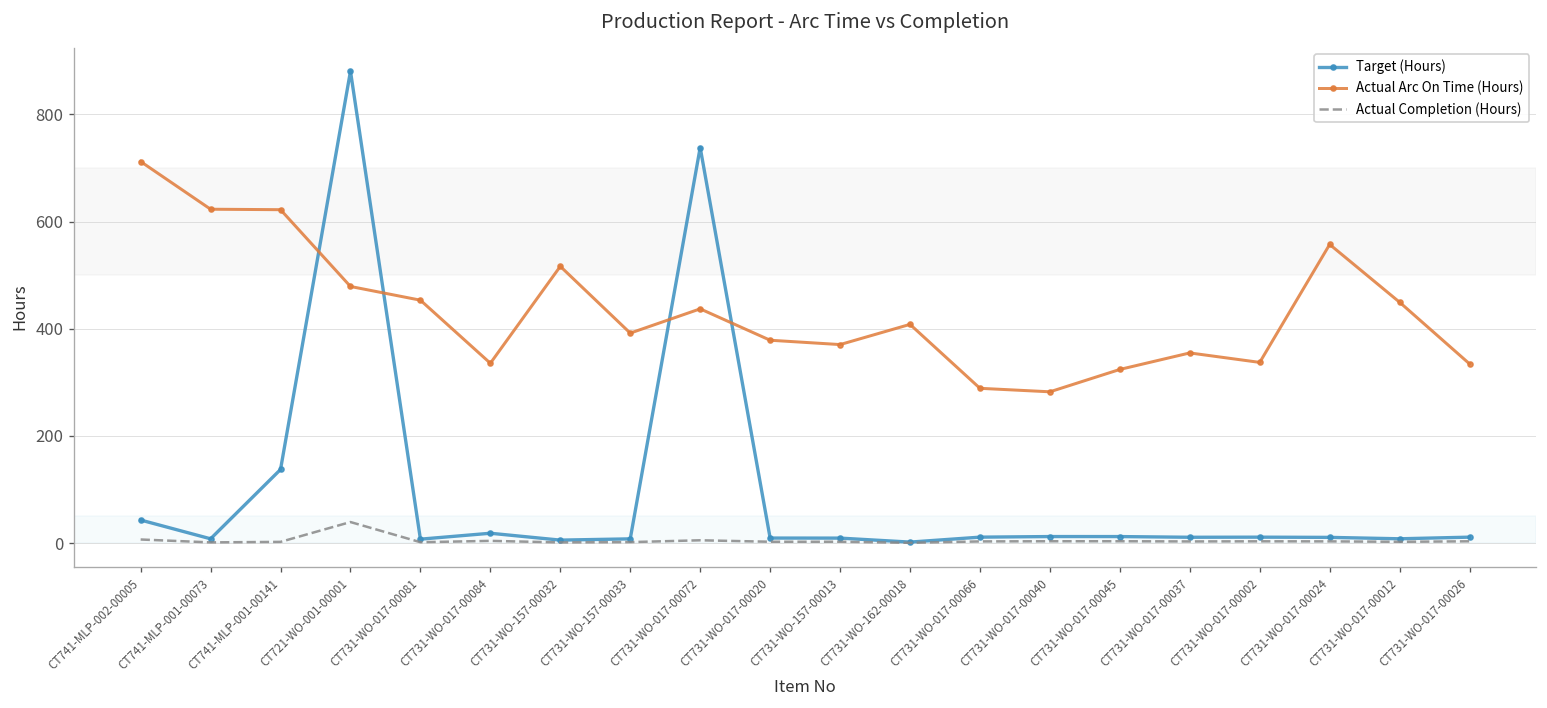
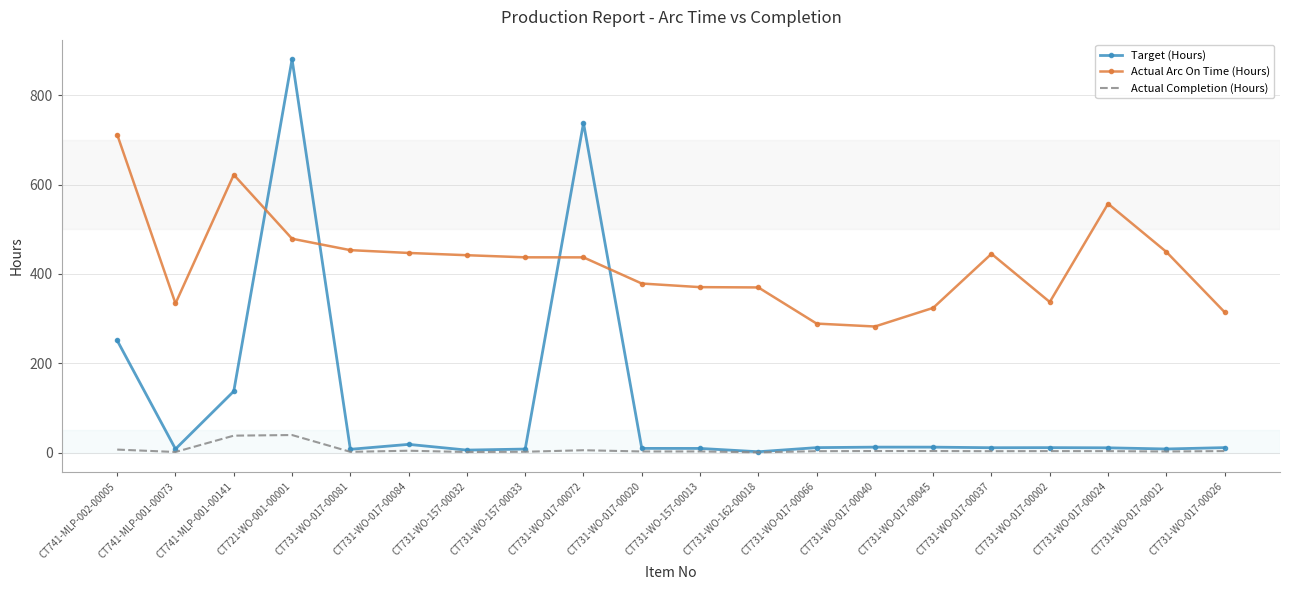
Target (Hours), CT741-MLP-002-00005: 40 -> 250
Actual Arc On Time (Hours), CT741-MLP-001-00073: 620 -> 330
Actual Completion (Hours), CT741-MLP-001-00141: 0 -> 40
Actual Arc On Time (Hours), CT731-WO-017-00084: 340 -> 450
Actual Arc On Time (Hours), CT731-WO-157-00032: 520 -> 440
Actual Arc On Time (Hours), CT731-WO-157-00033: 390 -> 440
Actual Arc On Time (Hours), CT731-WO-162-00018: 410 -> 370
Actual Arc On Time (Hours), CT731-WO-017-00037: 350 -> 450
Actual Arc On Time (Hours), CT731-WO-017-00026: 330 -> 310
